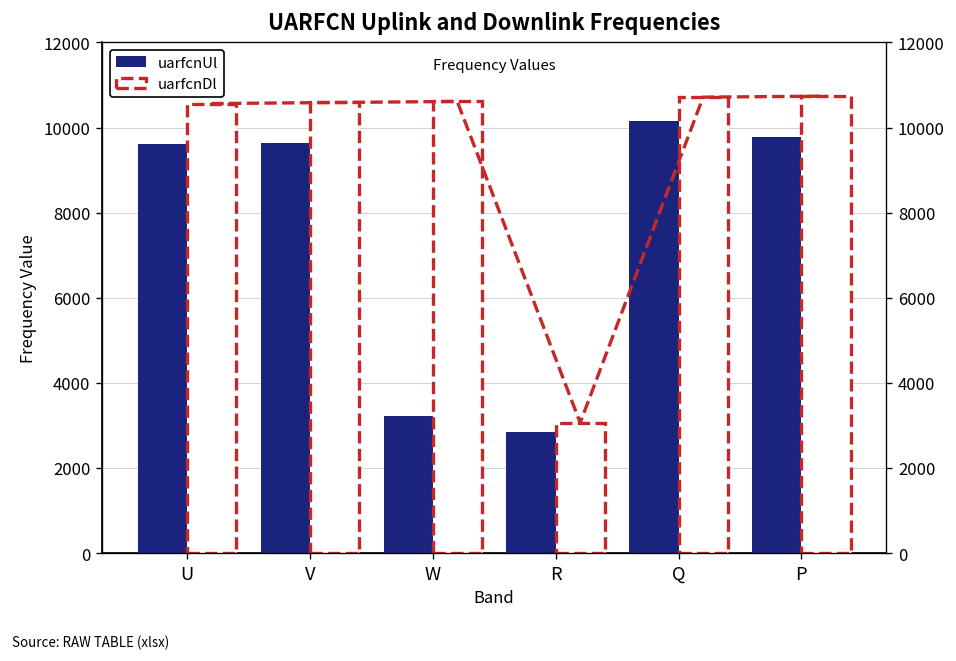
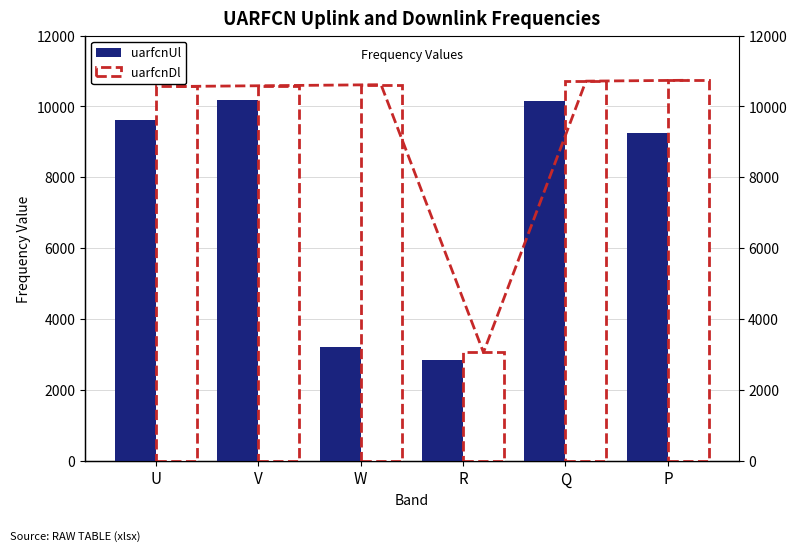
uarfcnUl, V: 9600 -> 10200
uarfcnUl, P: 9800 -> 9300
